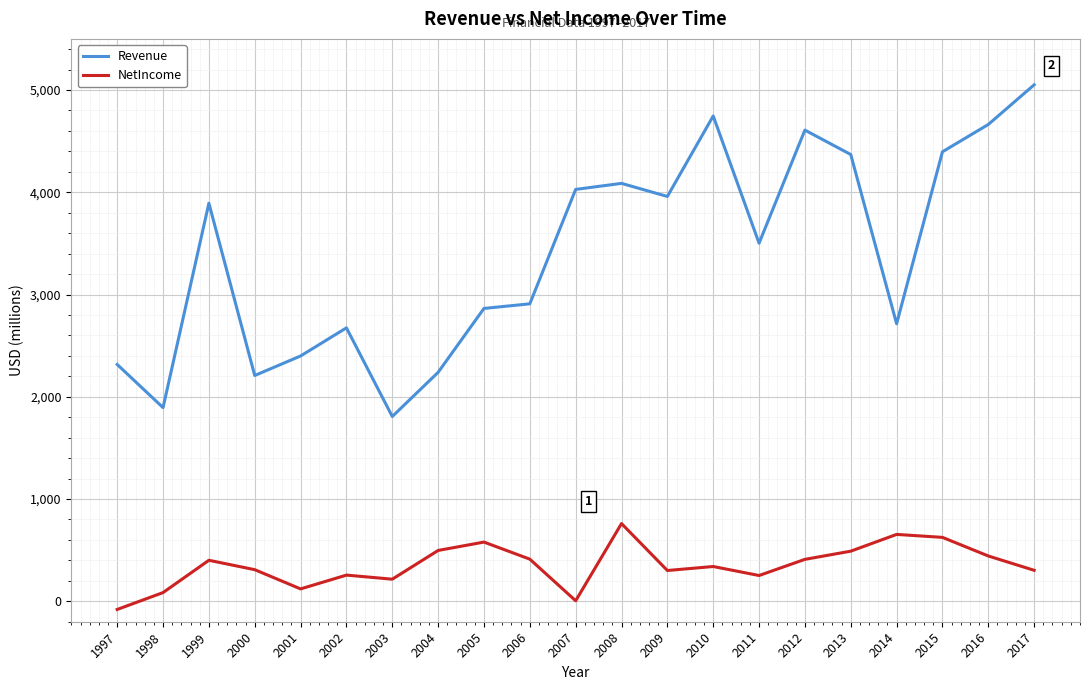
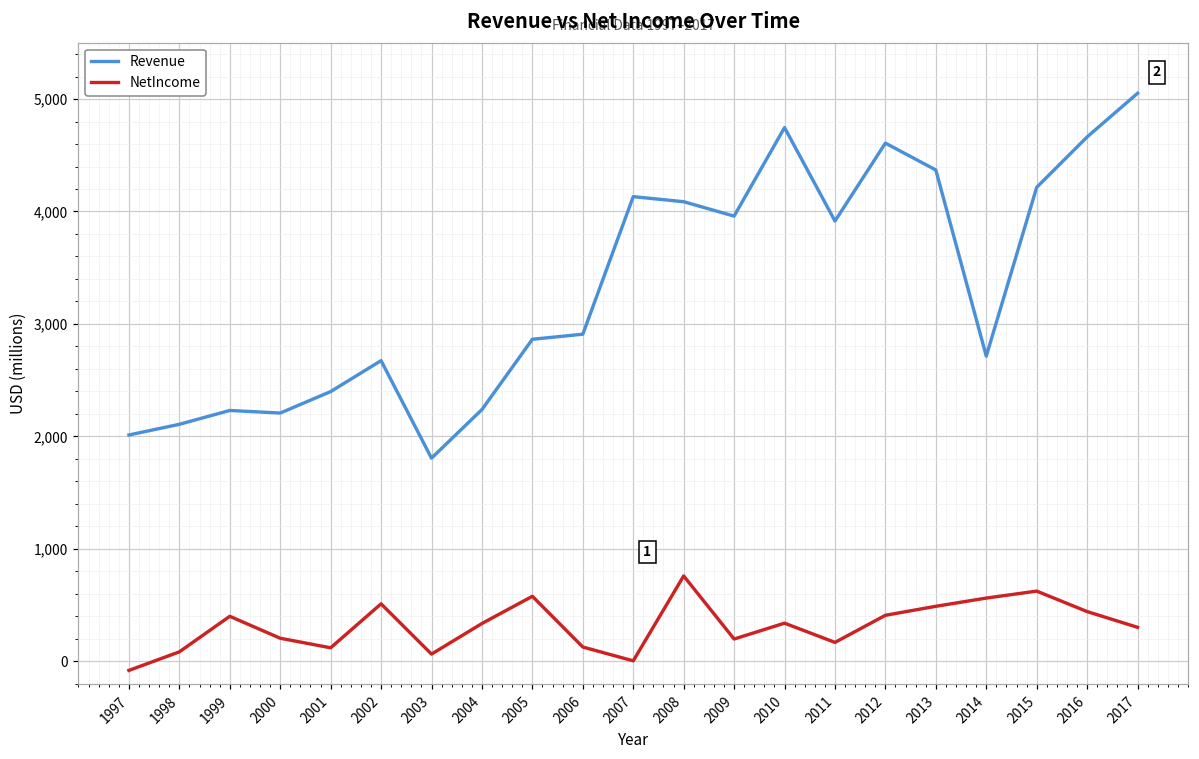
Revenue, 1997: 2,320 -> 2,010
Revenue, 1998: 1,890 -> 2,110
Revenue, 1999: 3,890 -> 2,230
NetIncome, 2000: 310 -> 210
NetIncome, 2002: 260 -> 510
NetIncome, 2003: 220 -> 70
NetIncome, 2004: 500 -> 340
NetIncome, 2006: 410 -> 130
Revenue, 2007: 4,030 -> 4,130
NetIncome, 2009: 300 -> 200
Revenue, 2011: 3,500 -> 3,920
NetIncome, 2011: 250 -> 170
NetIncome, 2014: 650 -> 560
Revenue, 2015: 4,400 -> 4,220
